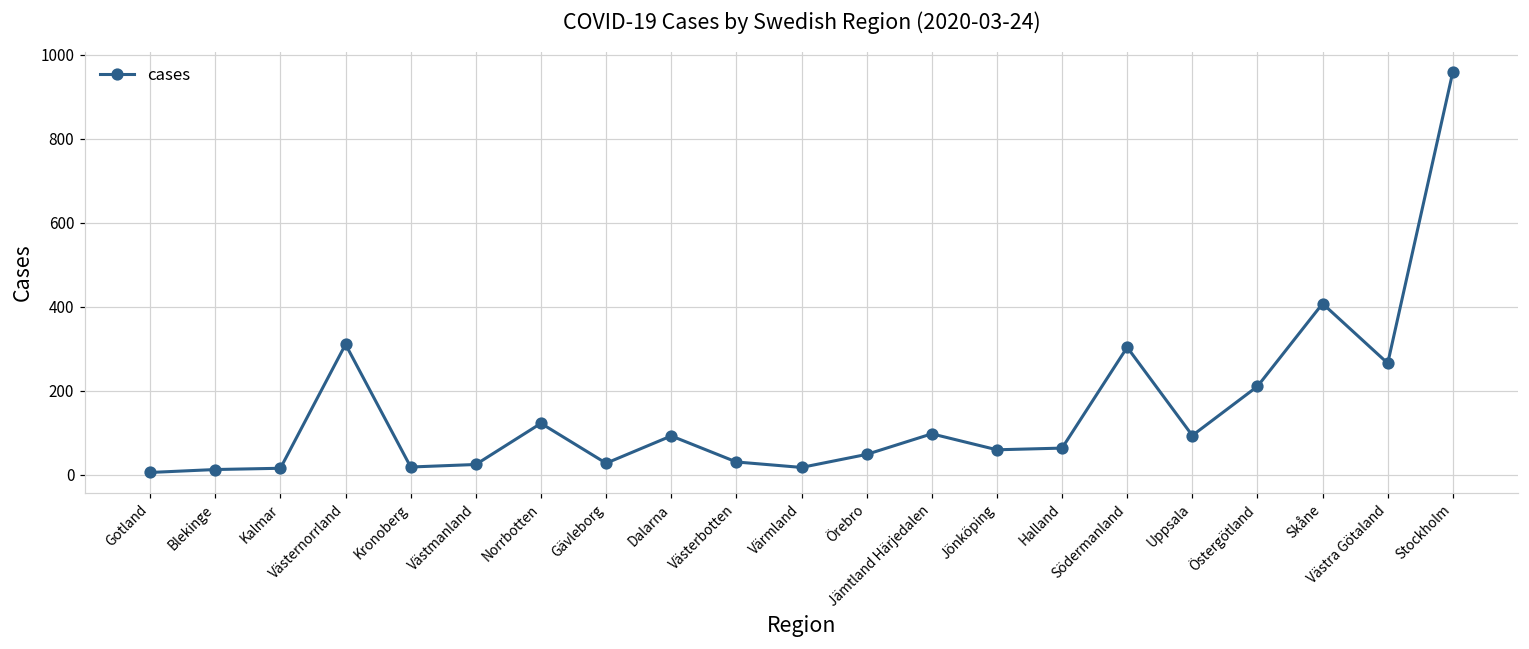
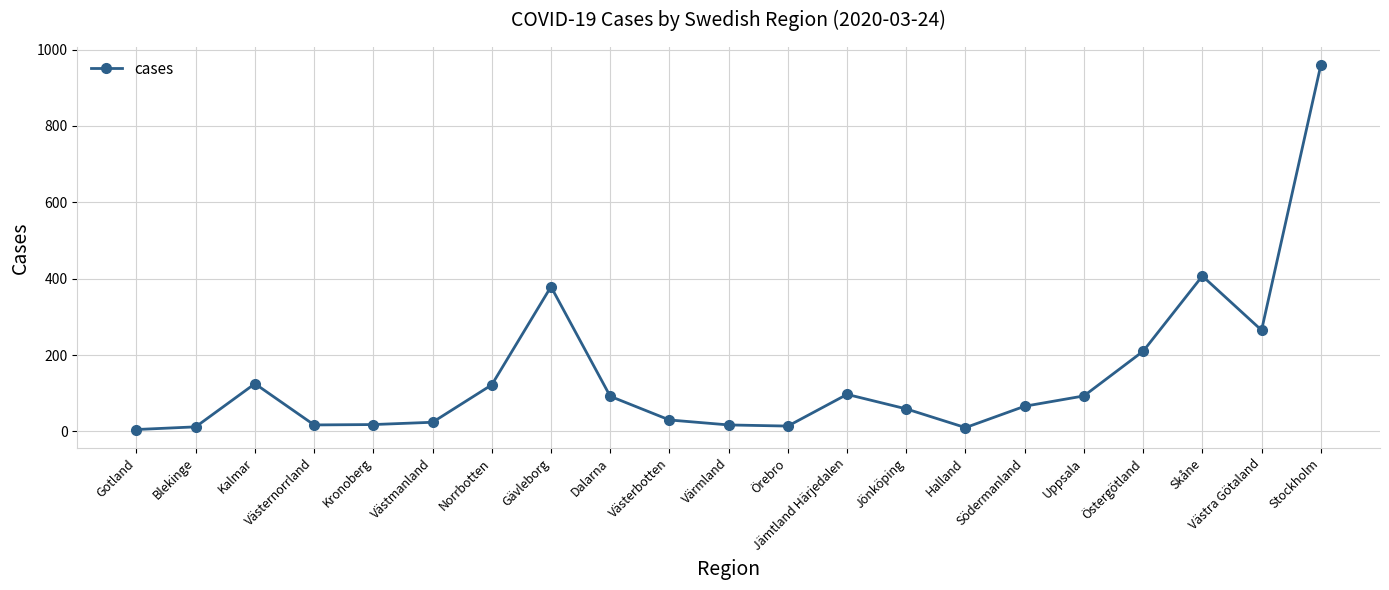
Kalmar: 20 -> 130
Västernorrland: 310 -> 20
Gävleborg: 30 -> 380
Örebro: 50 -> 10
Halland: 60 -> 10
Södermanland: 300 -> 70
